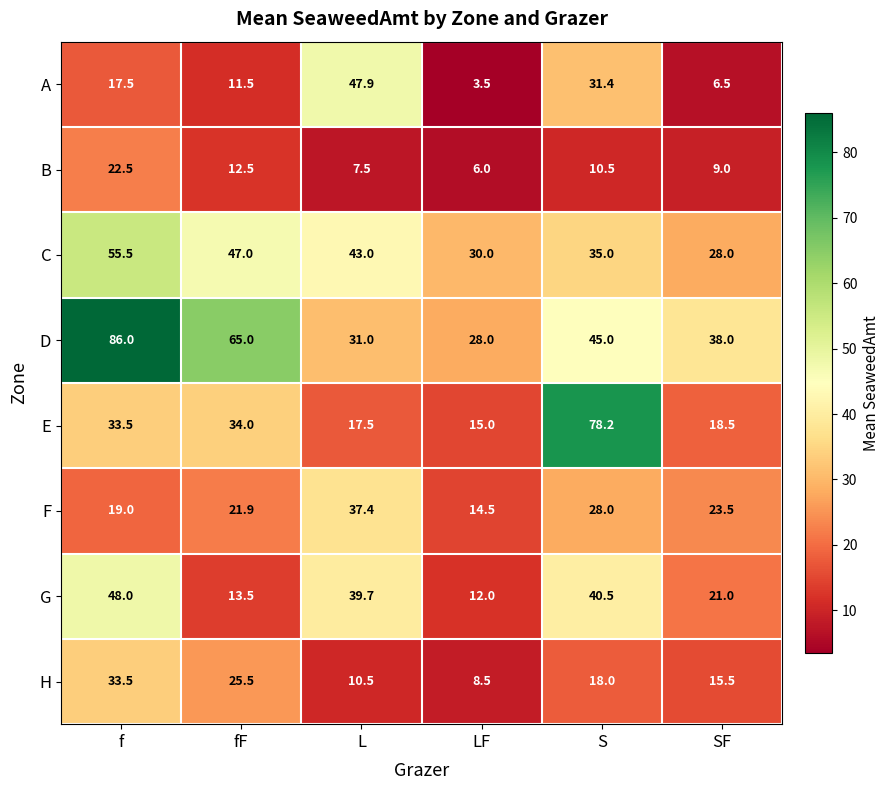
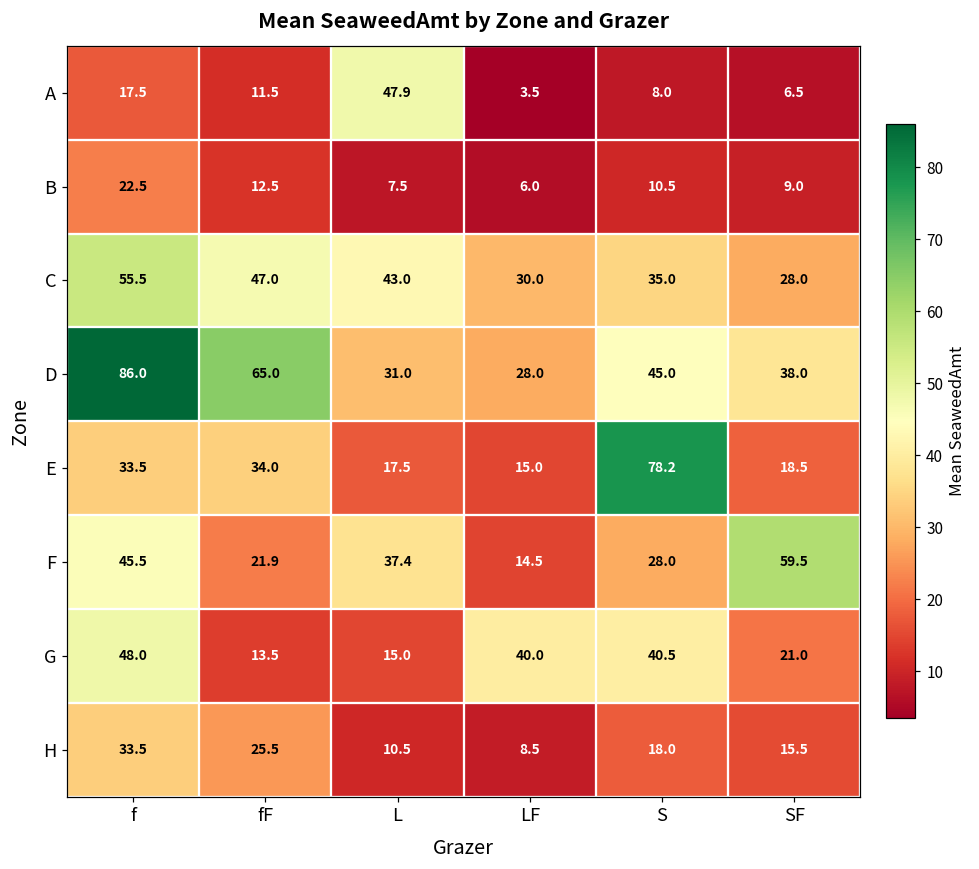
A, S: 31.4 -> 8.0
F, f: 19.0 -> 45.5
F, SF: 23.5 -> 59.5
G, L: 39.7 -> 15.0
G, LF: 12.0 -> 40.0
